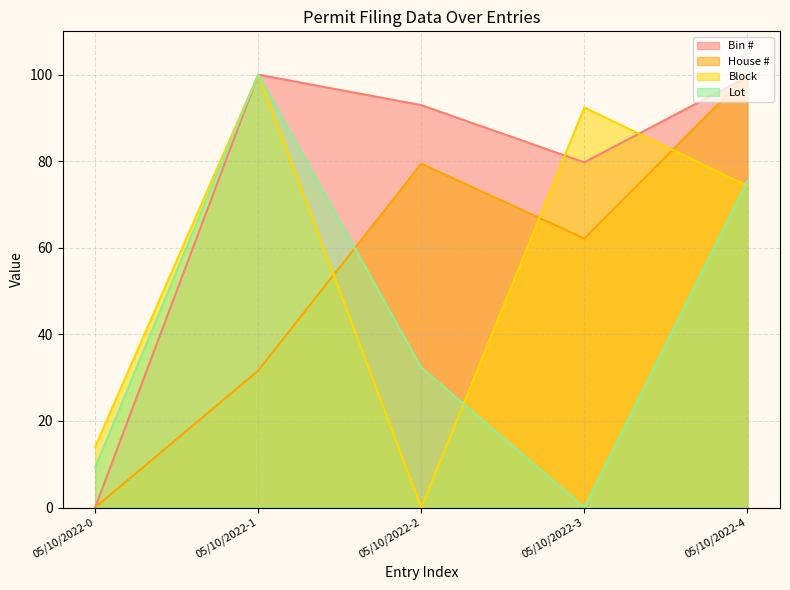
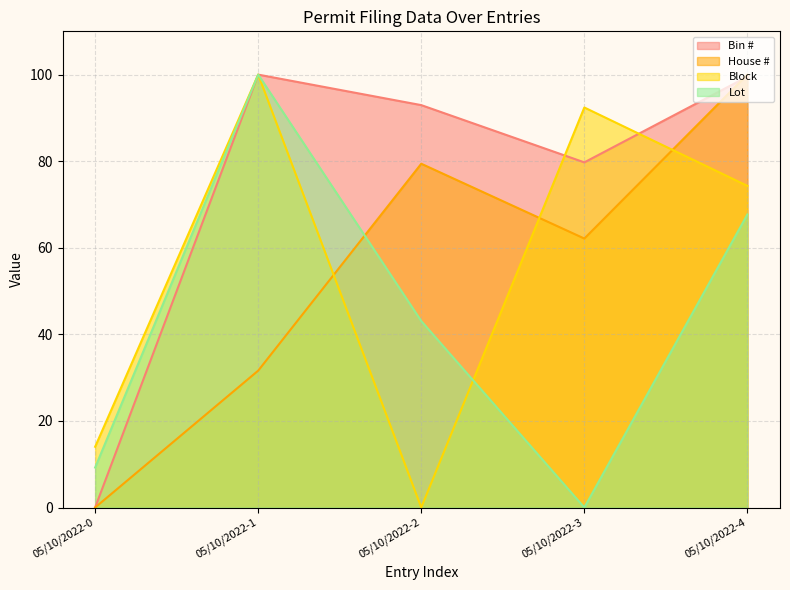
Lot, 05/10/2022-2: 32 -> 43
Lot, 05/10/2022-4: 75 -> 68
